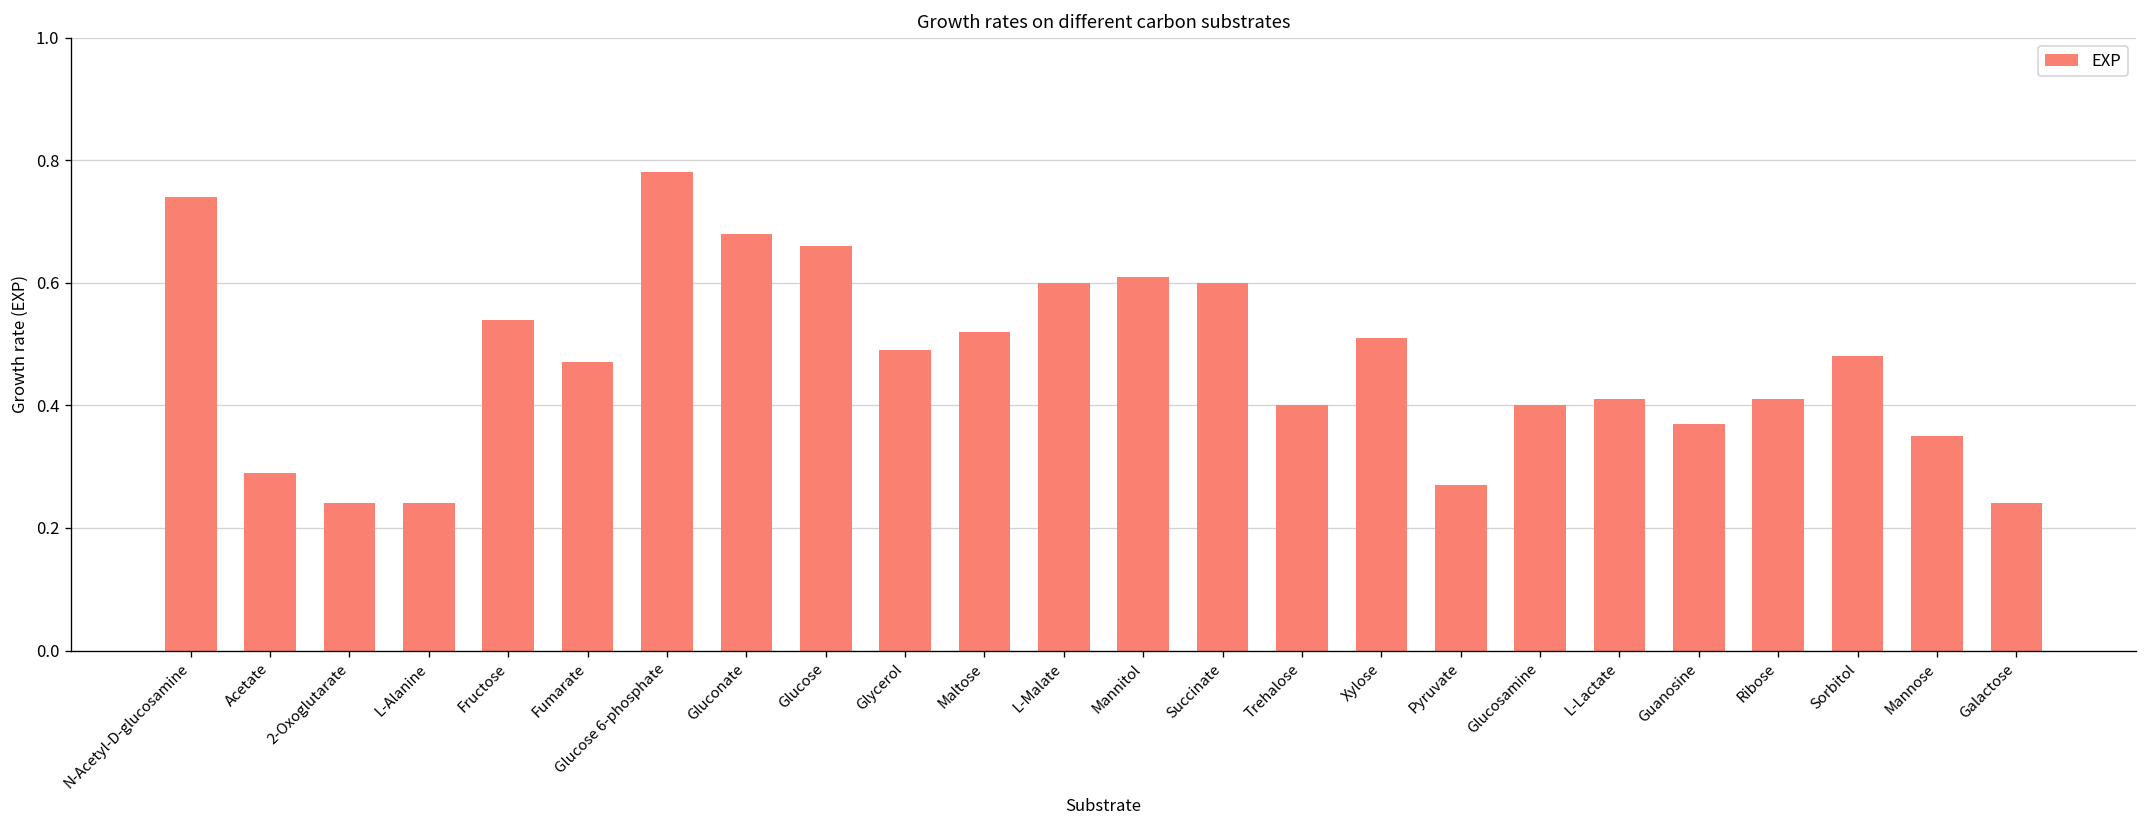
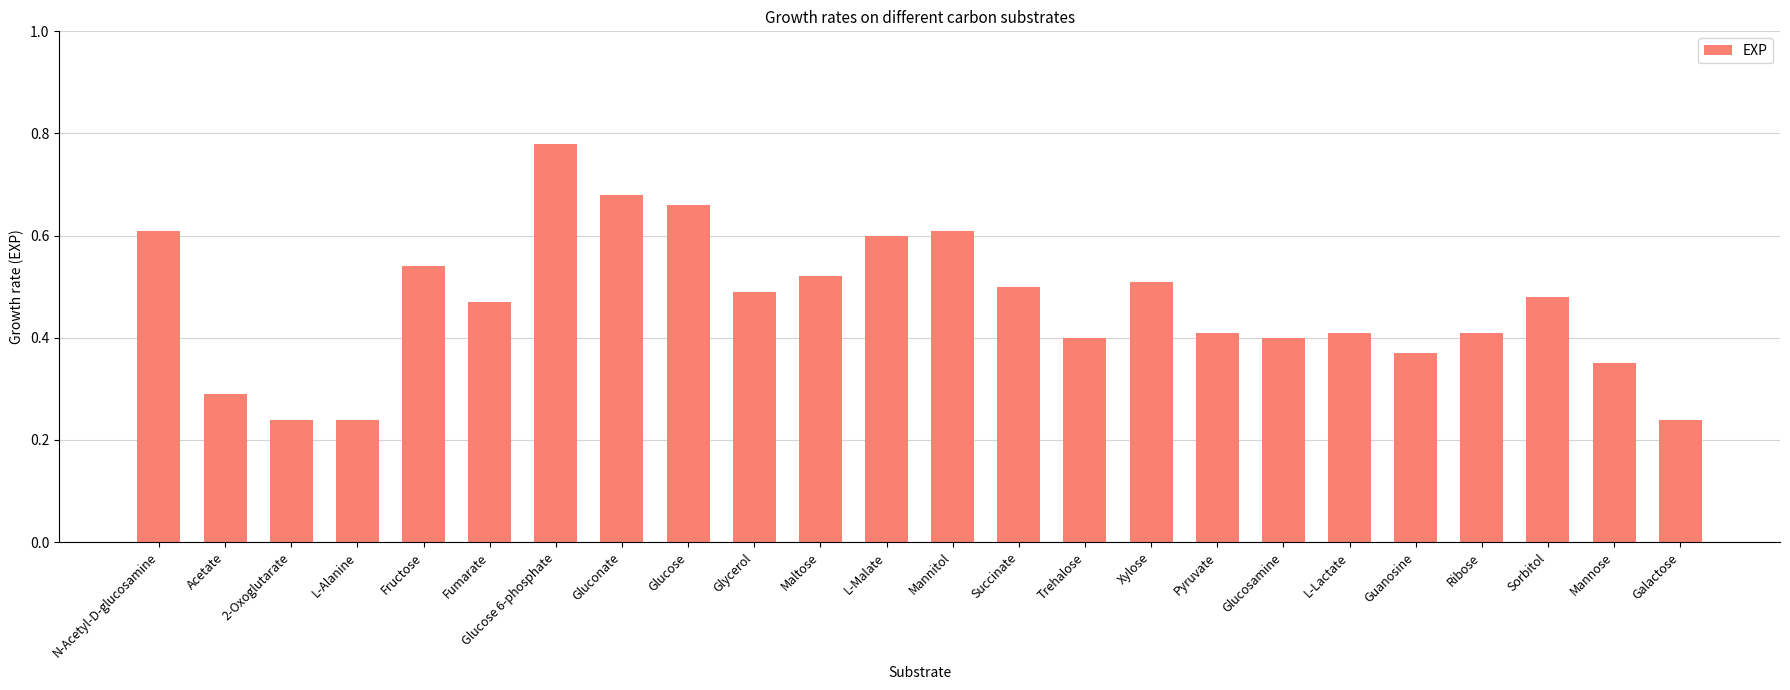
N-Acetyl-D-glucosamine: 0.74 -> 0.61
Succinate: 0.6 -> 0.5
Pyruvate: 0.27 -> 0.41
